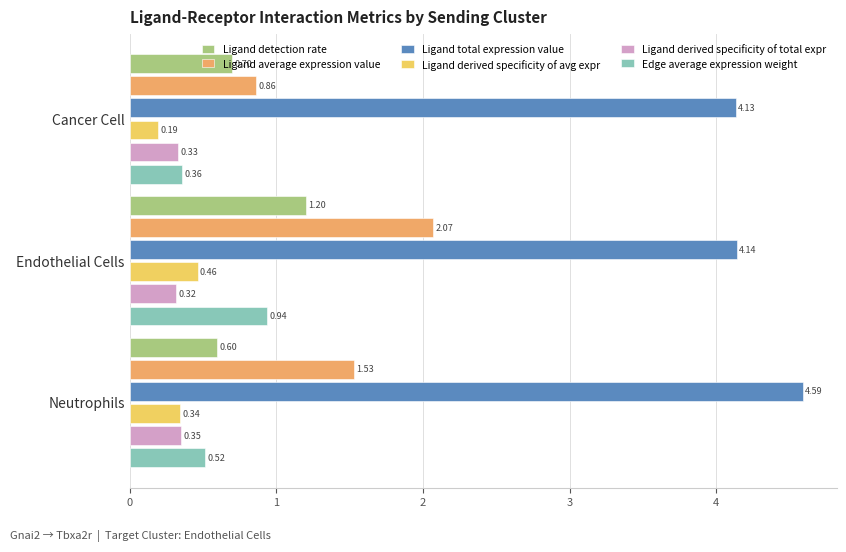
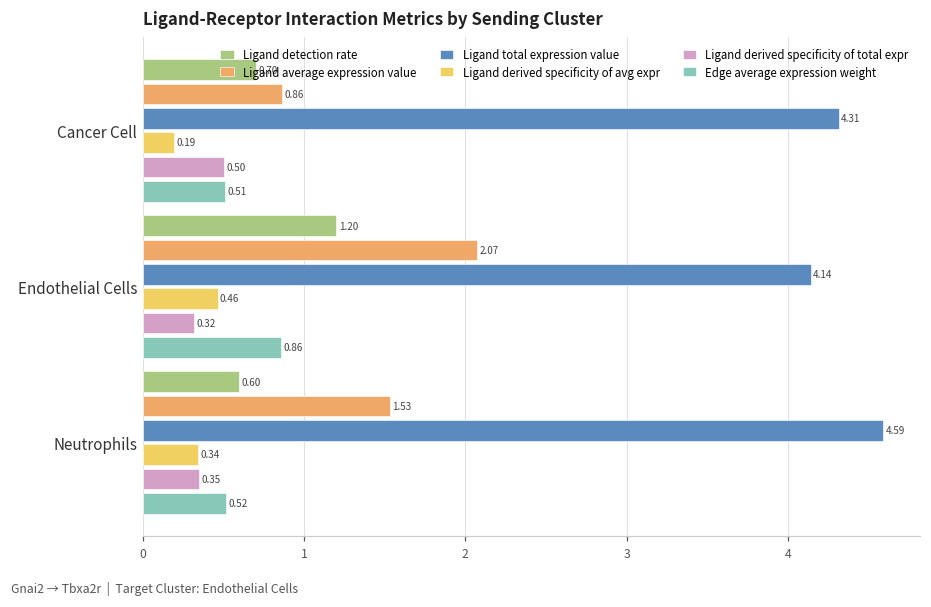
Ligand total expression value, Cancer Cell: 4.13 -> 4.31
Ligand derived specificity of total expr, Cancer Cell: 0.33 -> 0.50
Edge average expression weight, Cancer Cell: 0.36 -> 0.51
Edge average expression weight, Endothelial Cells: 0.94 -> 0.86
